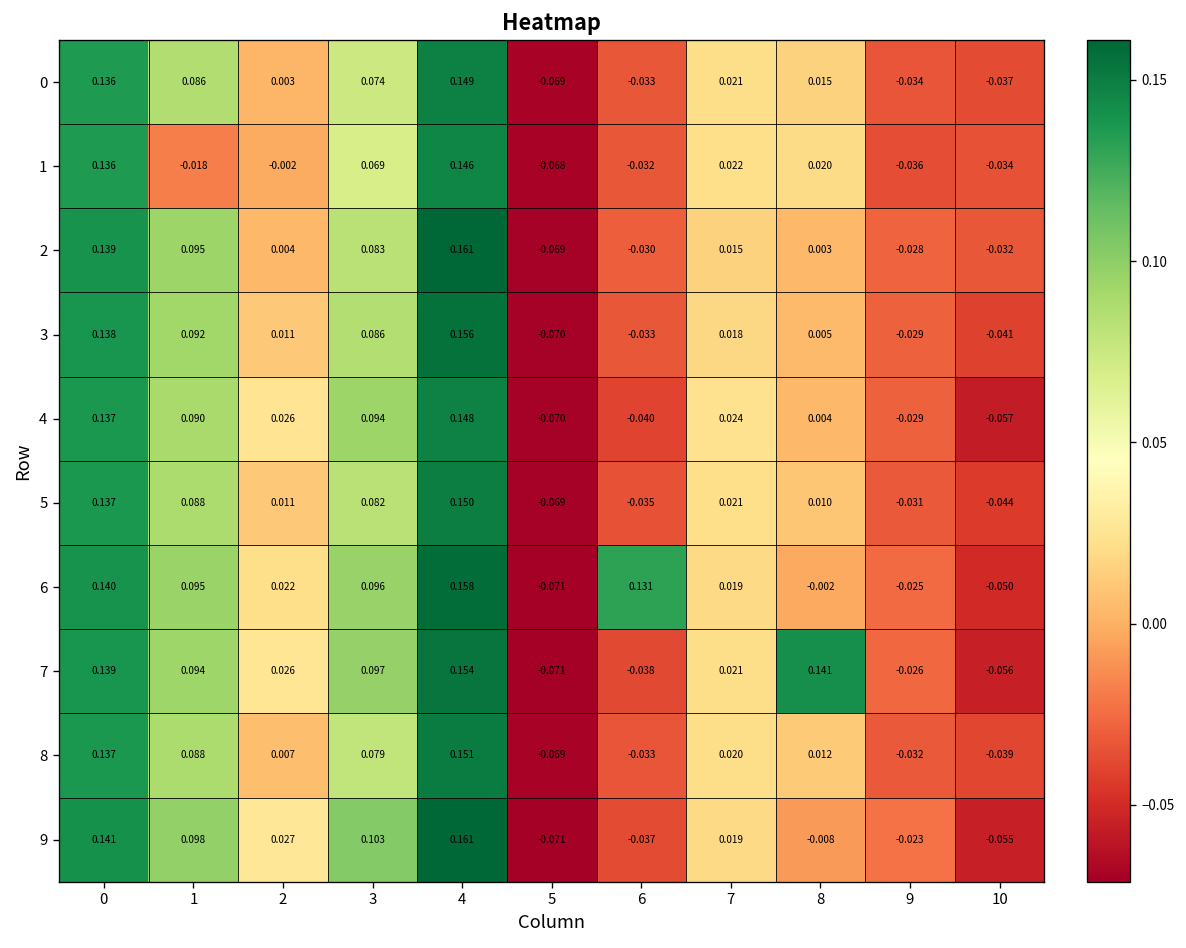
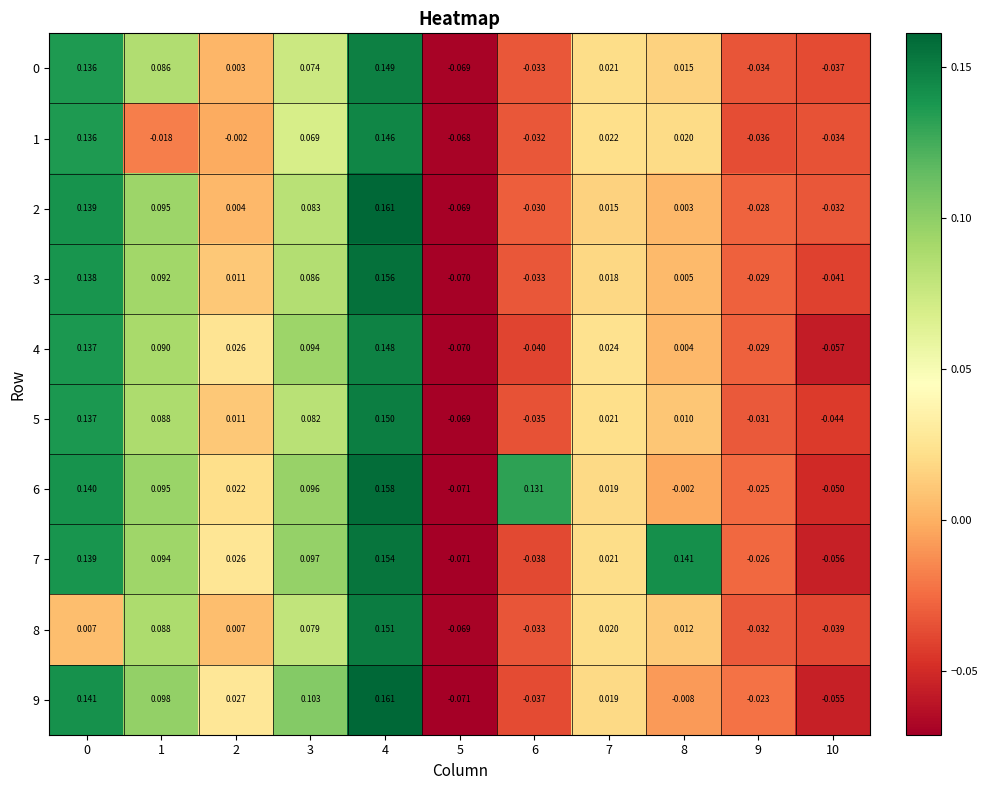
8, 0: 0.137 -> 0.007
